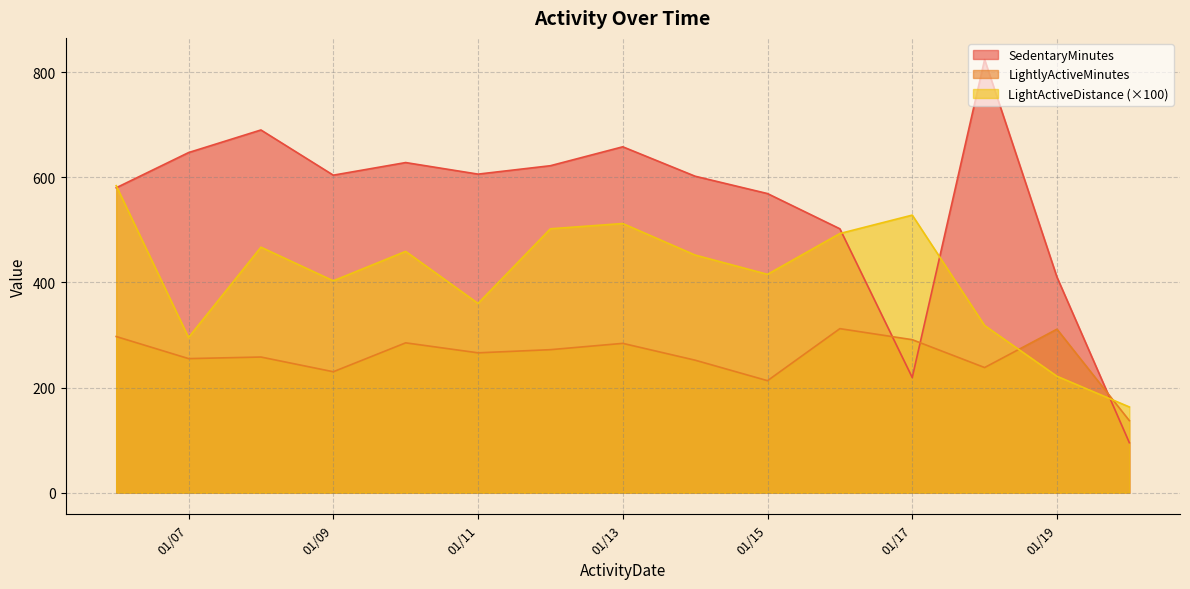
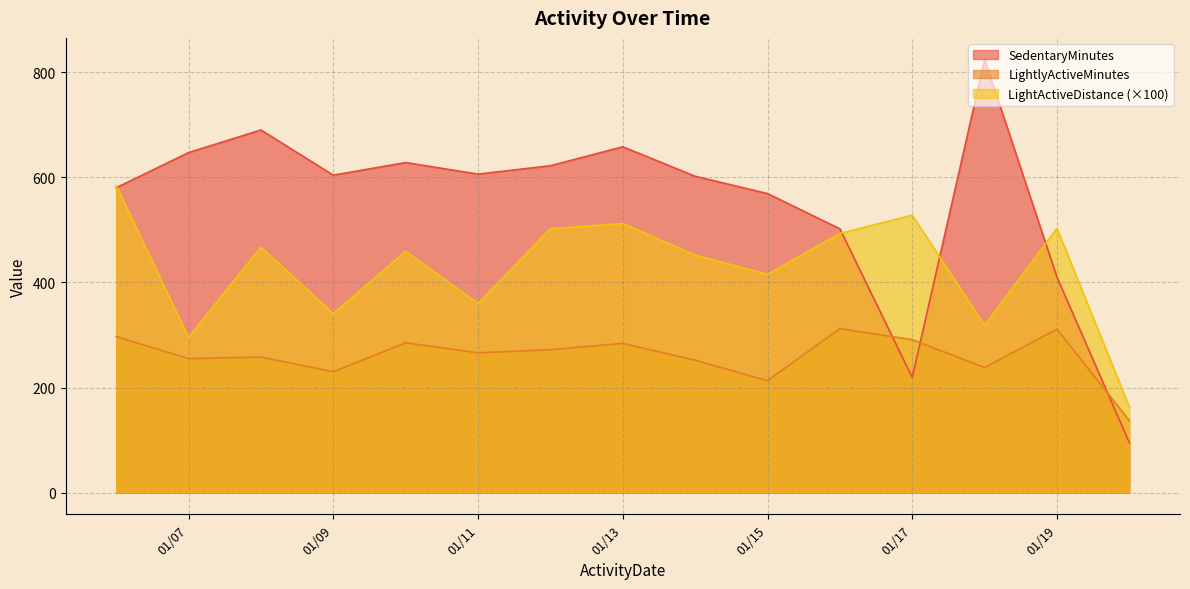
LightActiveDistance (×100), 01/09: 400 -> 340
LightActiveDistance (×100), 01/19: 220 -> 500
